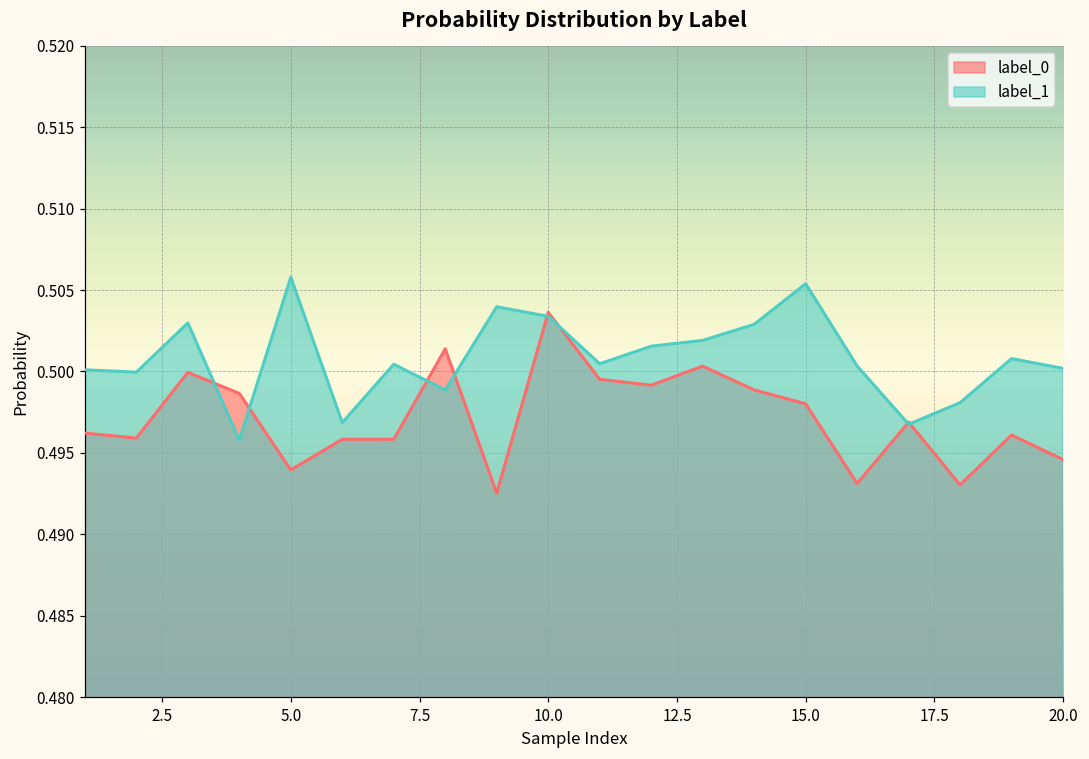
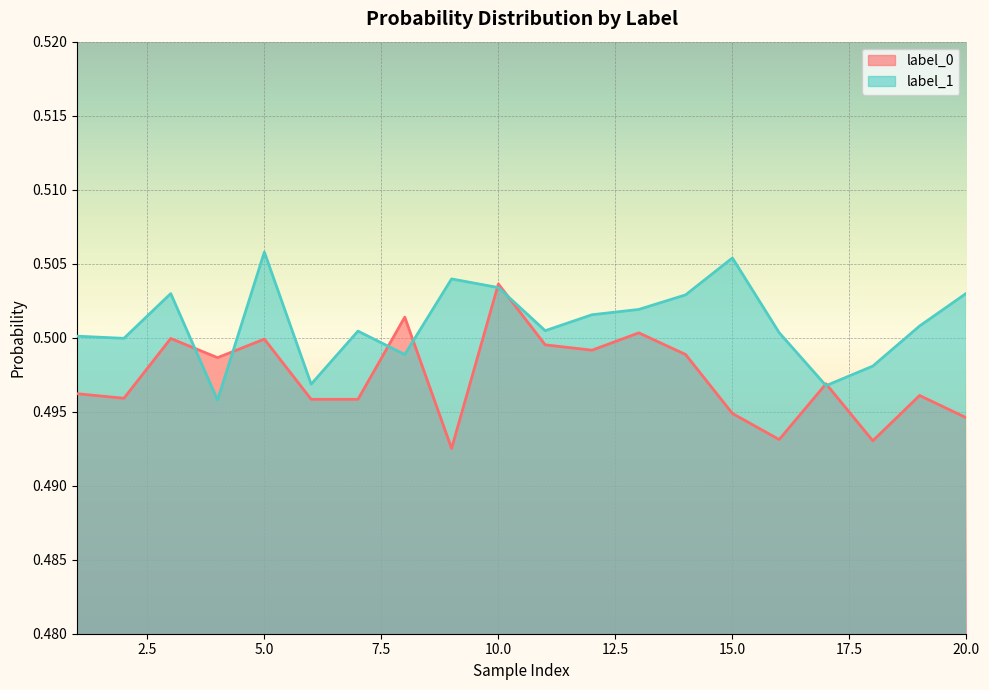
label_0, 5.0: 0.4940 -> 0.4999
label_0, 15.0: 0.4980 -> 0.4949
label_1, 20.0: 0.5002 -> 0.5030
